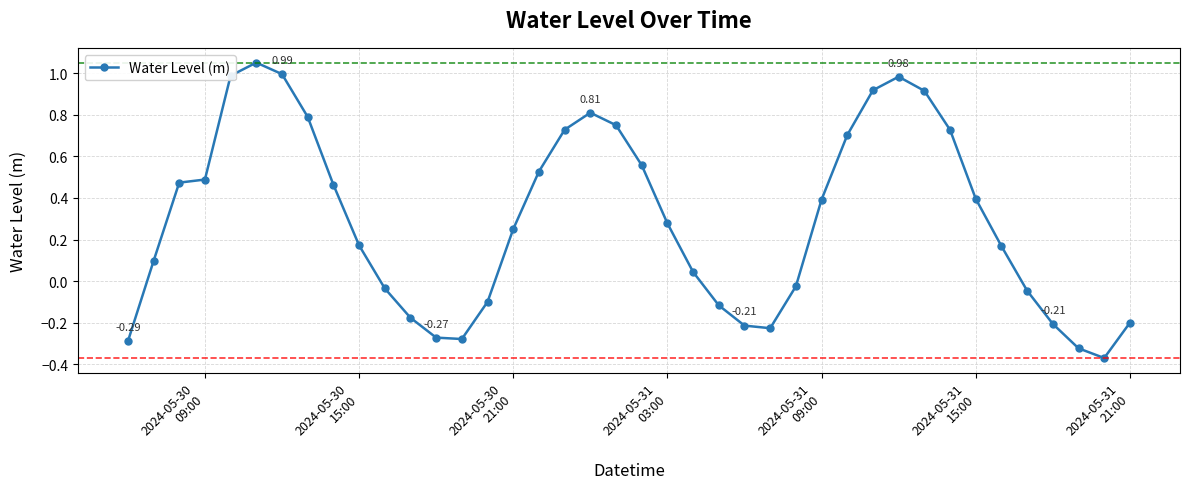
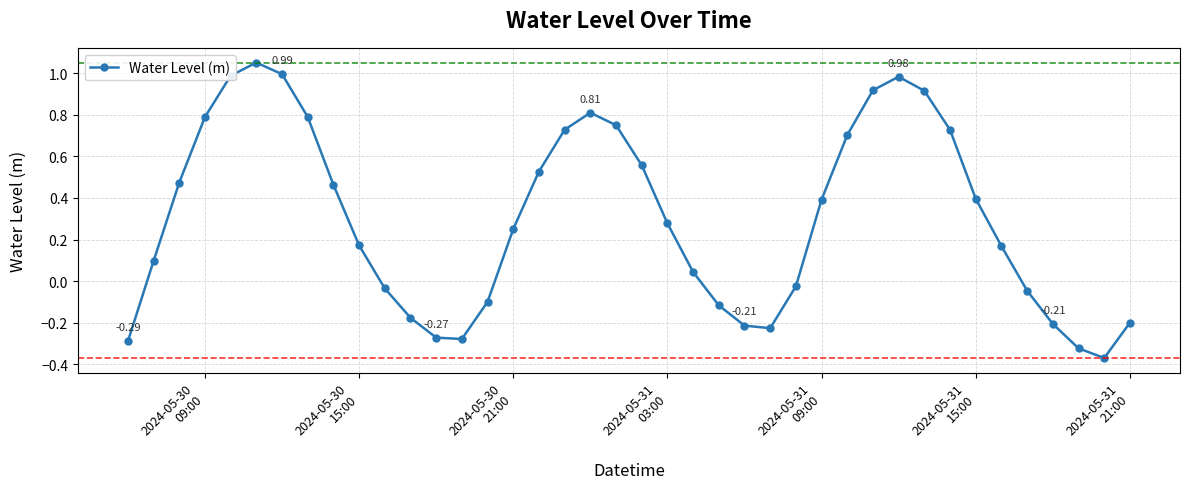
2024-05-30 09:00: 0.49 -> 0.79
